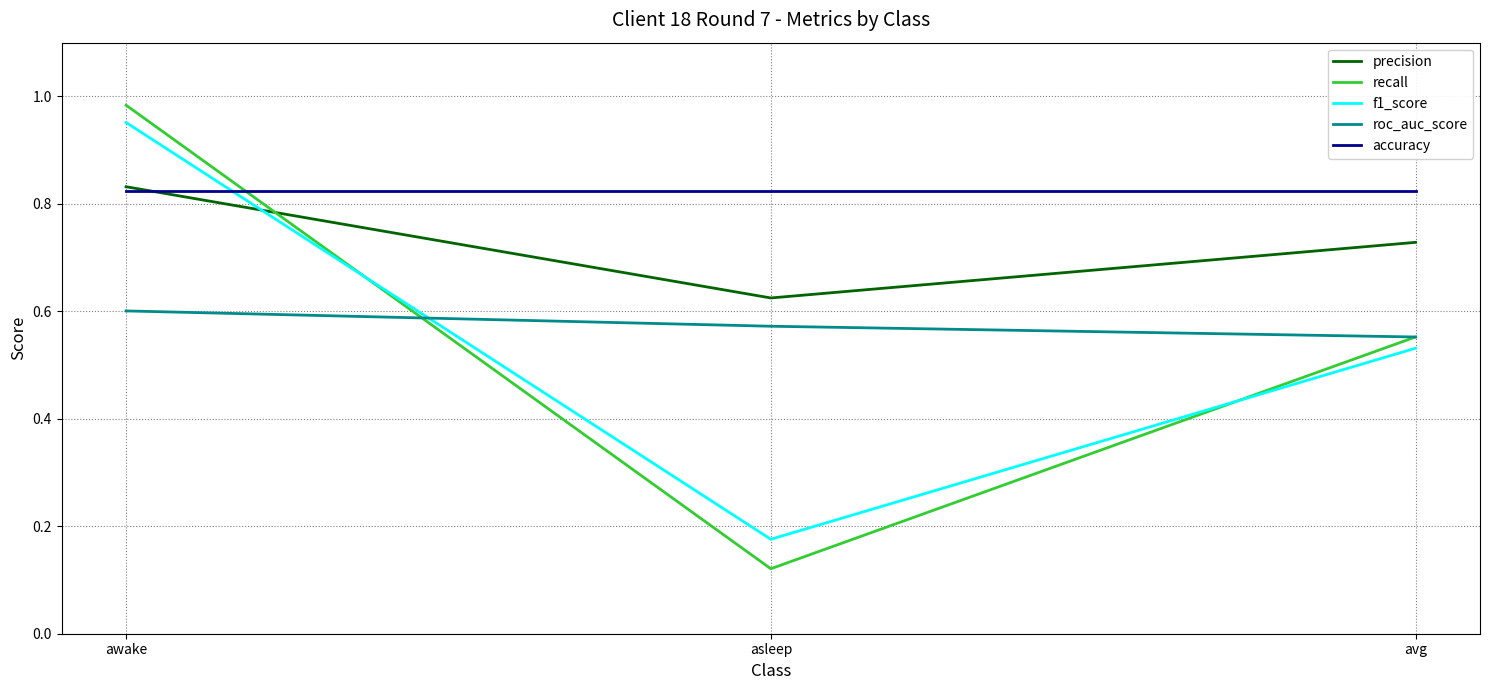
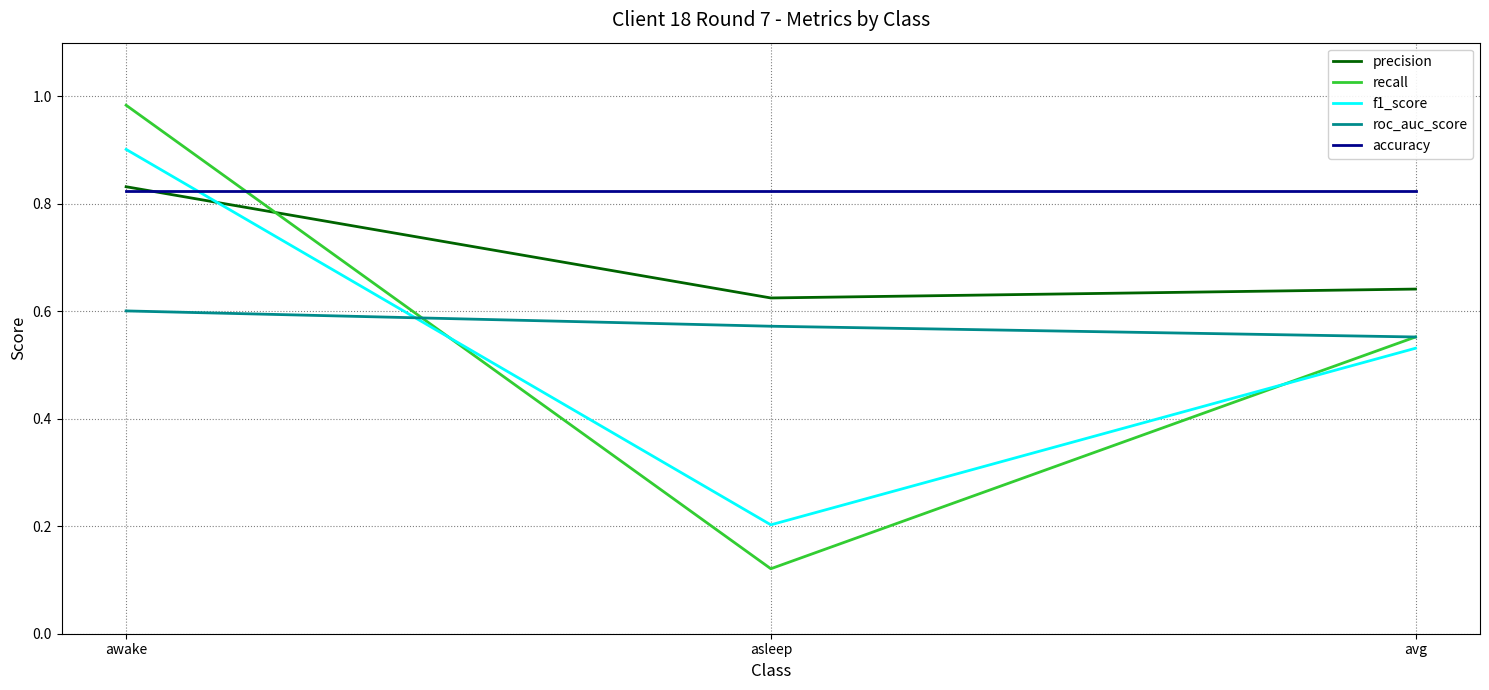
f1_score, awake: 0.95 -> 0.90
f1_score, asleep: 0.18 -> 0.20
precision, avg: 0.73 -> 0.64
